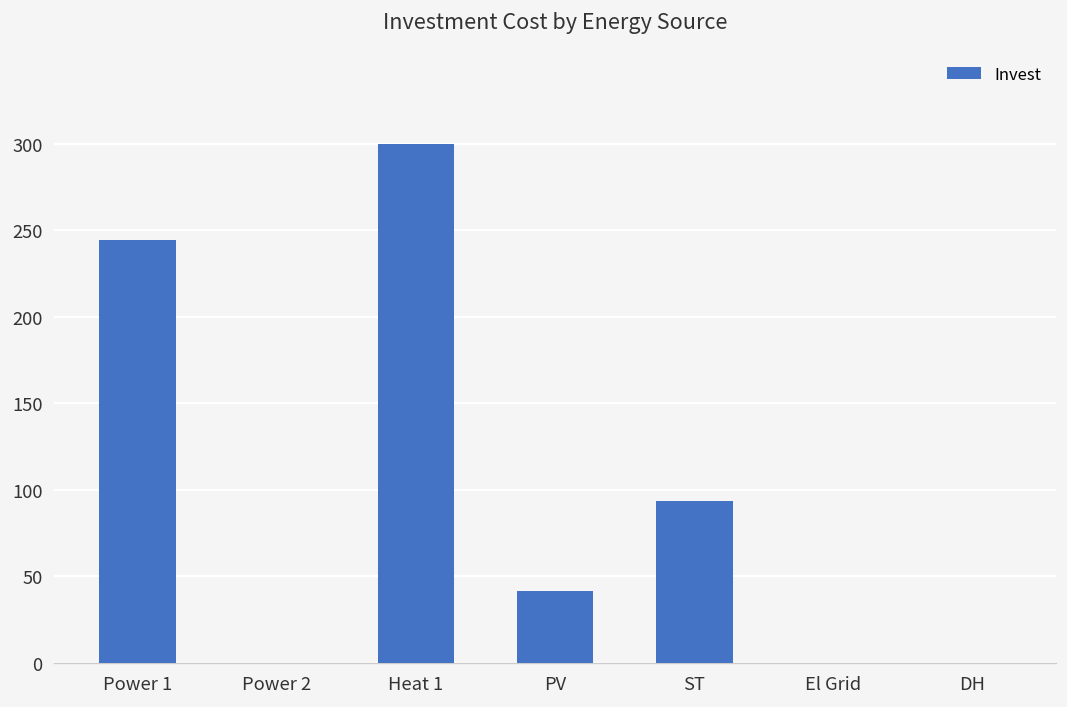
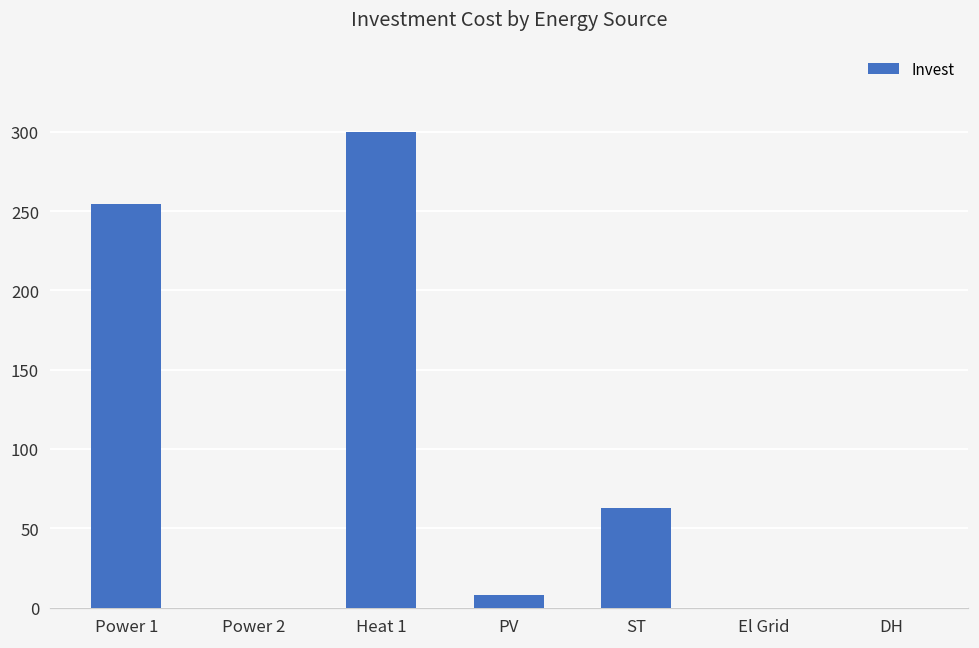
Power 1: 245 -> 255
PV: 42 -> 8
ST: 93 -> 63
